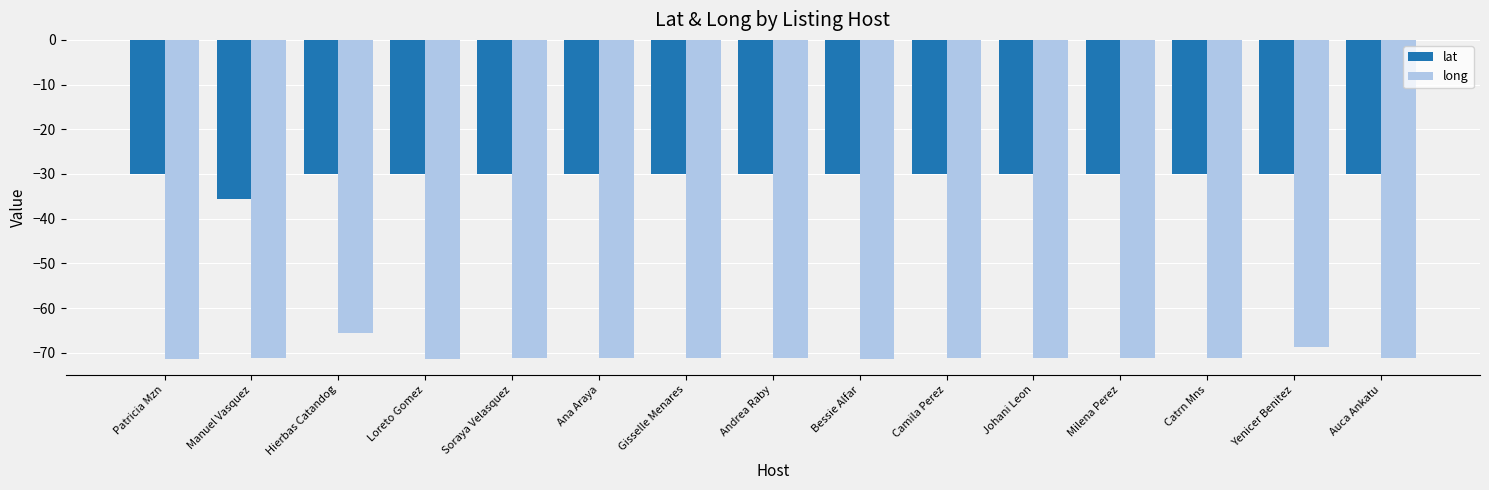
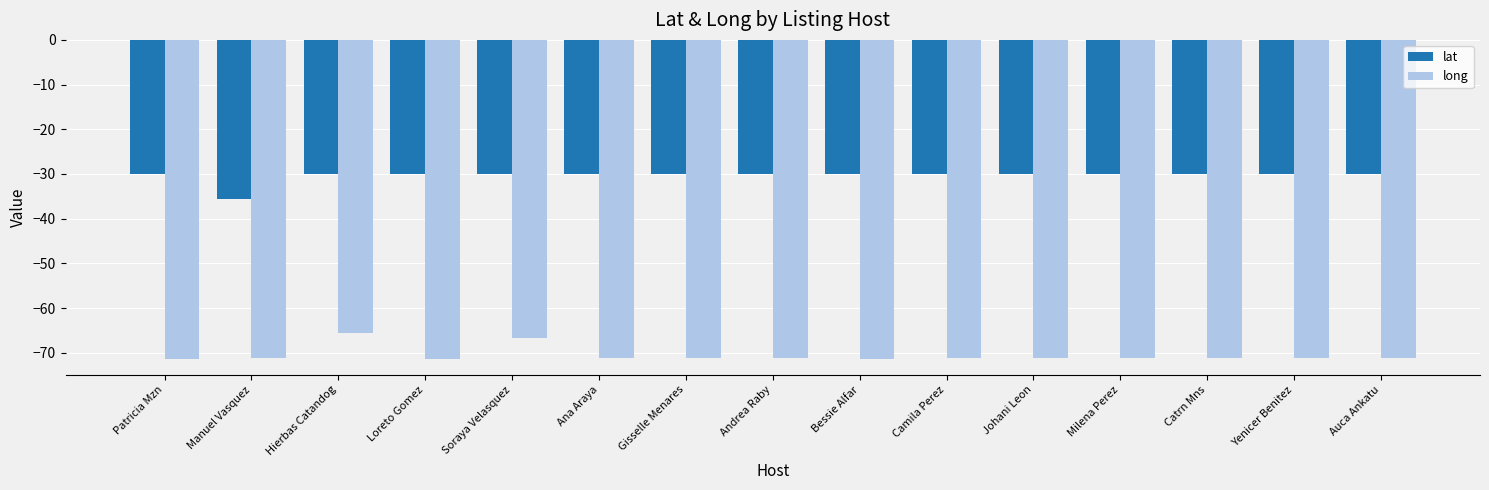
long, Soraya Velasquez: -71 -> -67
long, Yenicer Benitez: -69 -> -71
